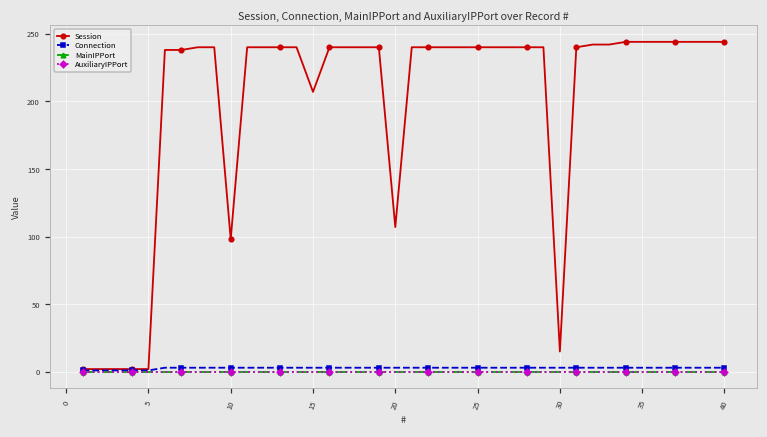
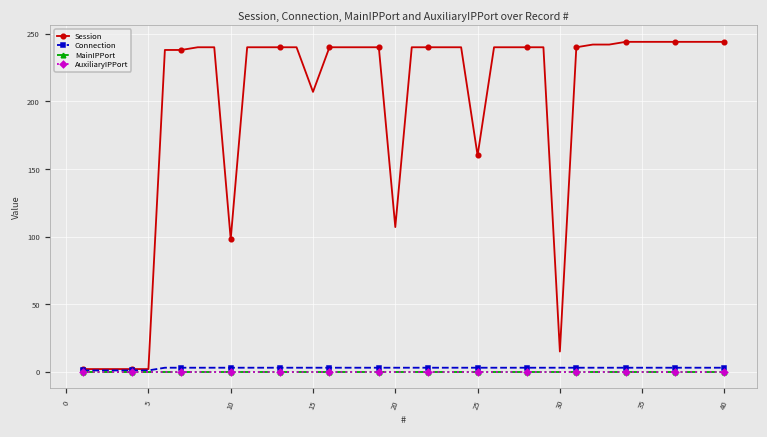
Session, 25: 240 -> 160
